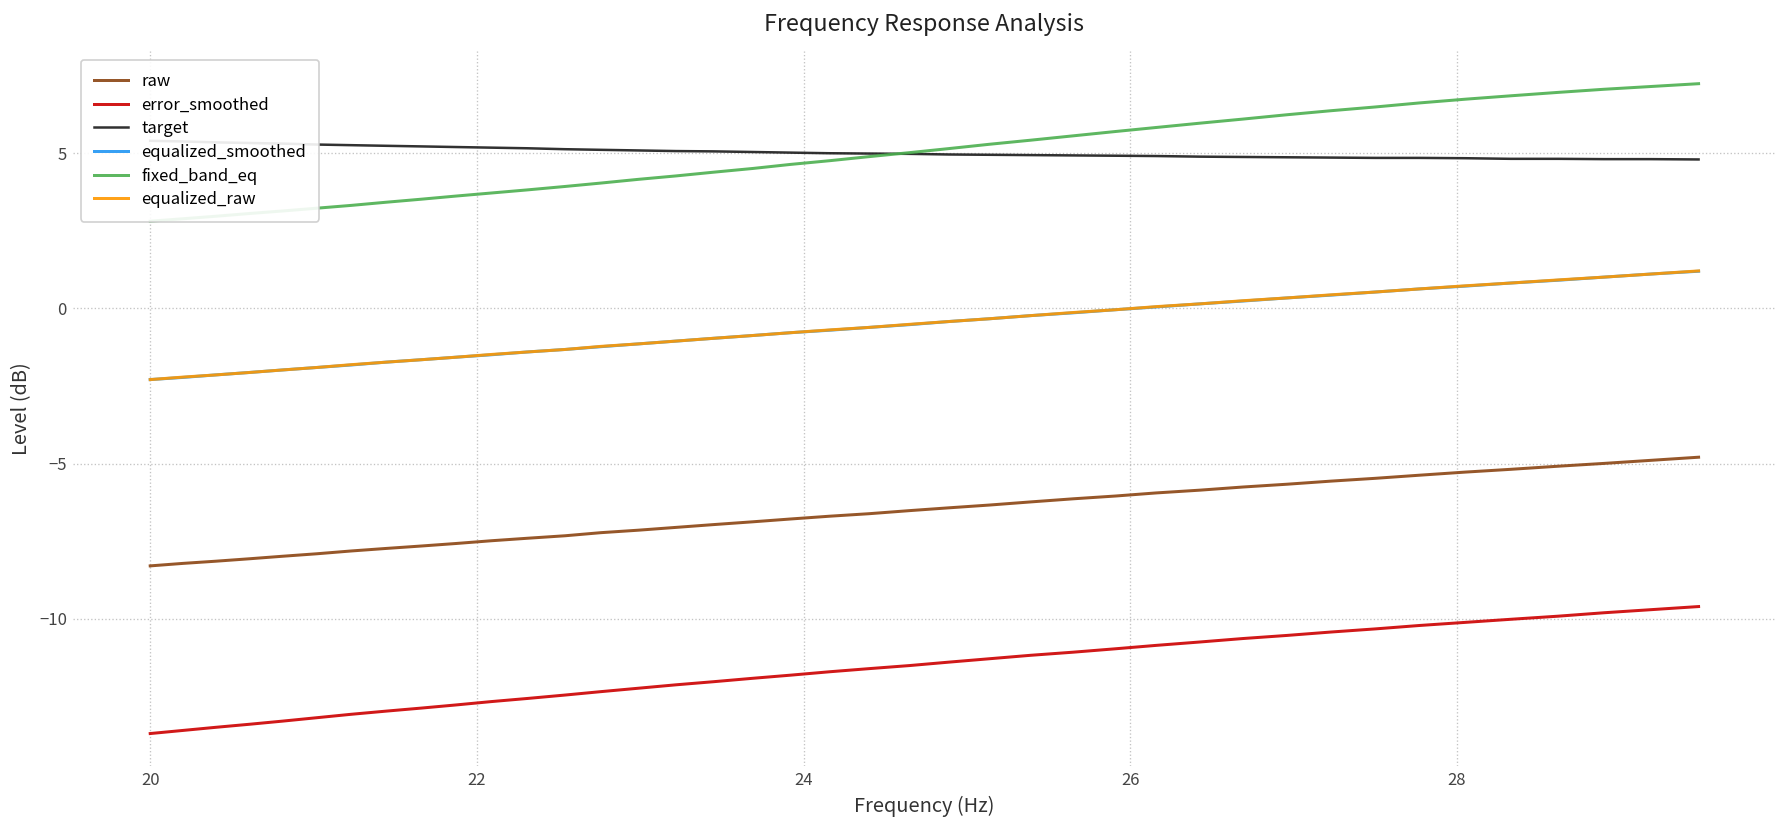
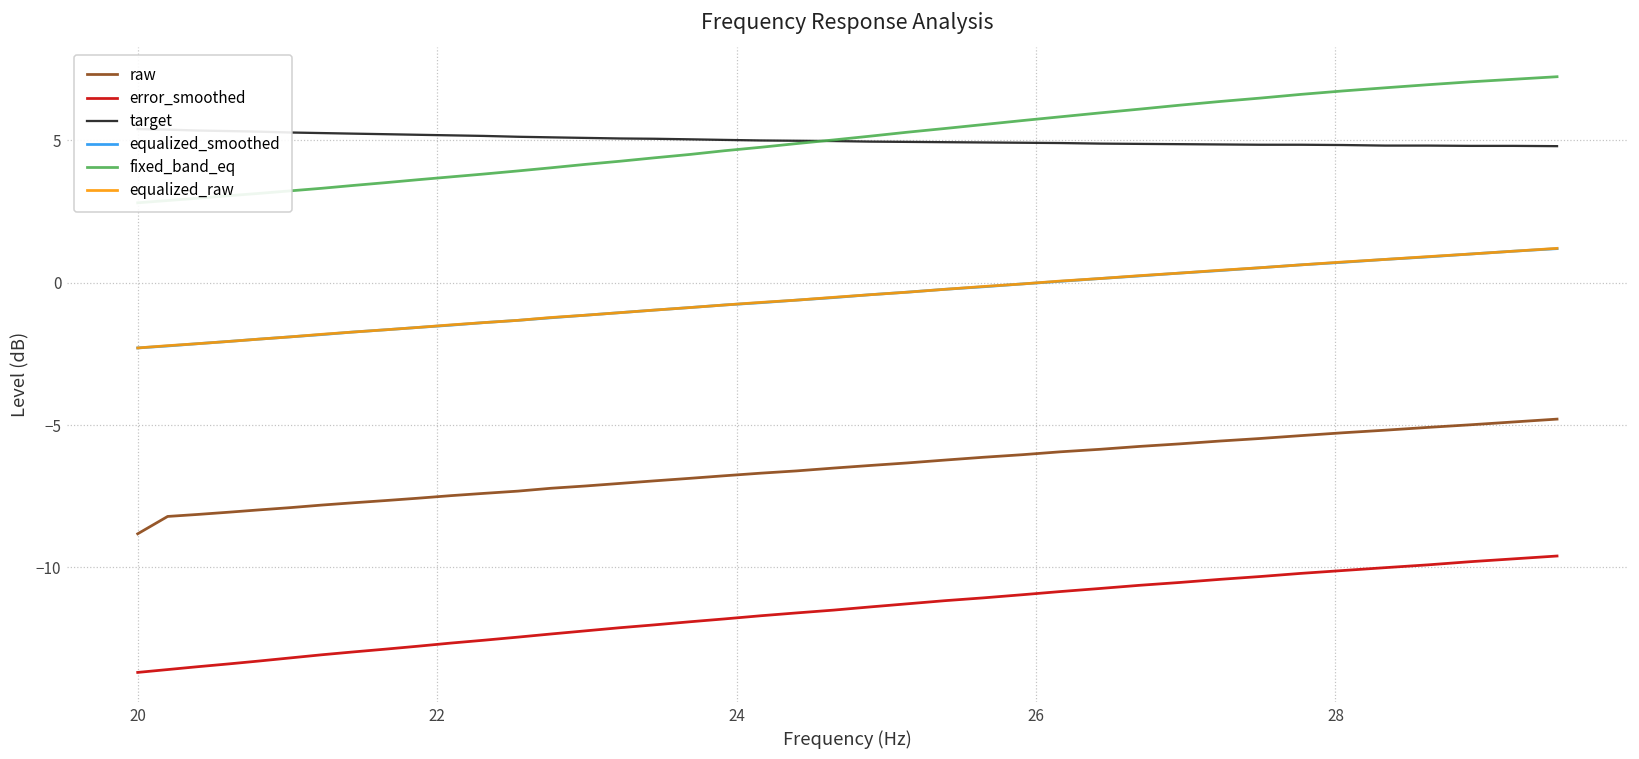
raw, 20: -8.3 -> -8.8
